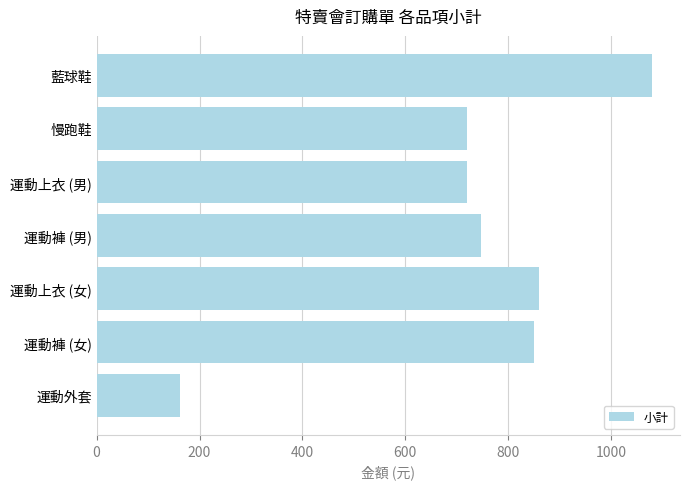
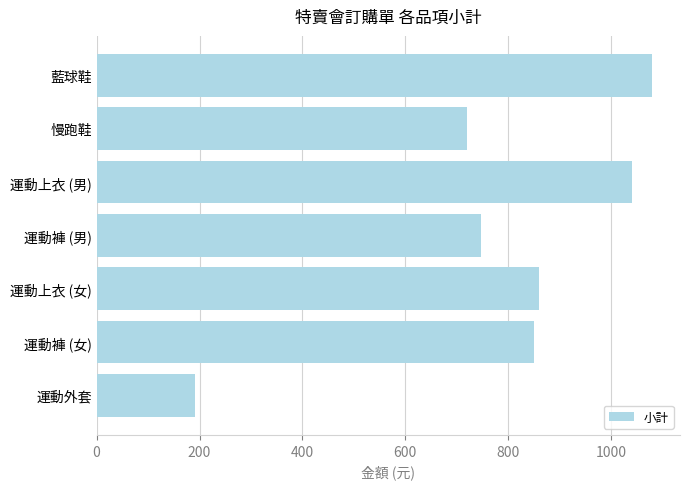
運動上衣 (男): 720 -> 1040
運動外套: 160 -> 190
